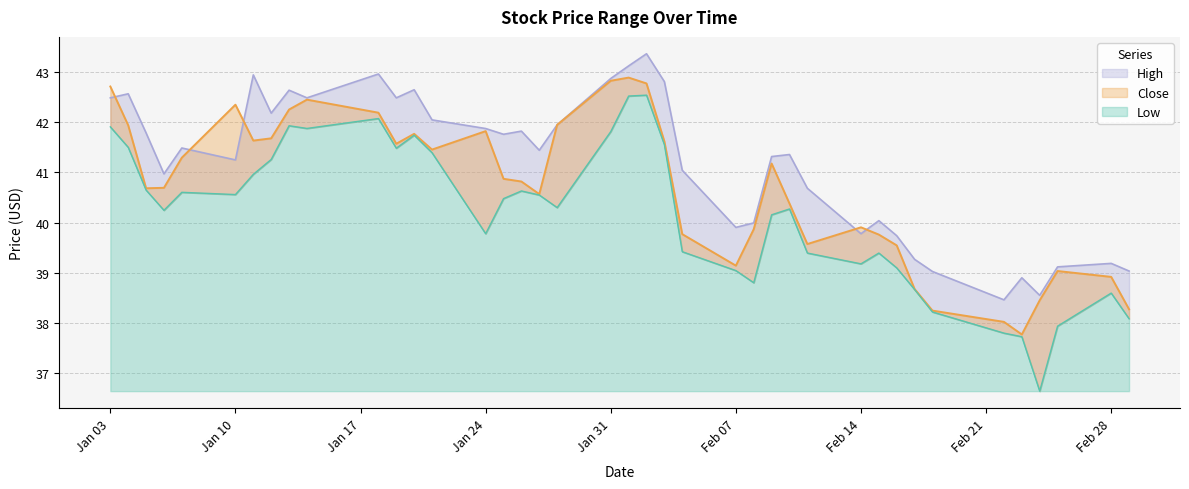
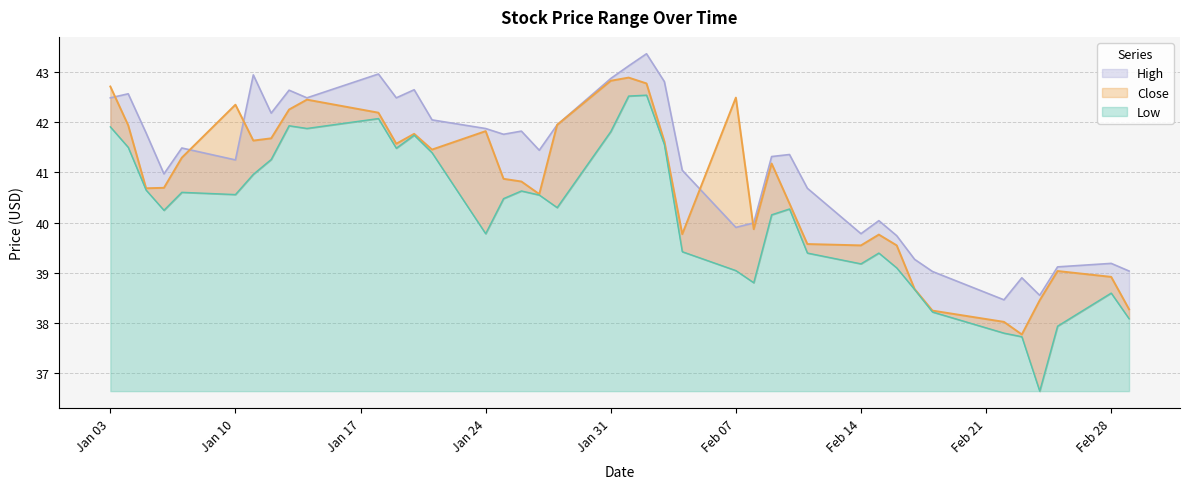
Close, Feb 07: 39.1 -> 42.5
Close, Feb 14: 39.9 -> 39.5
